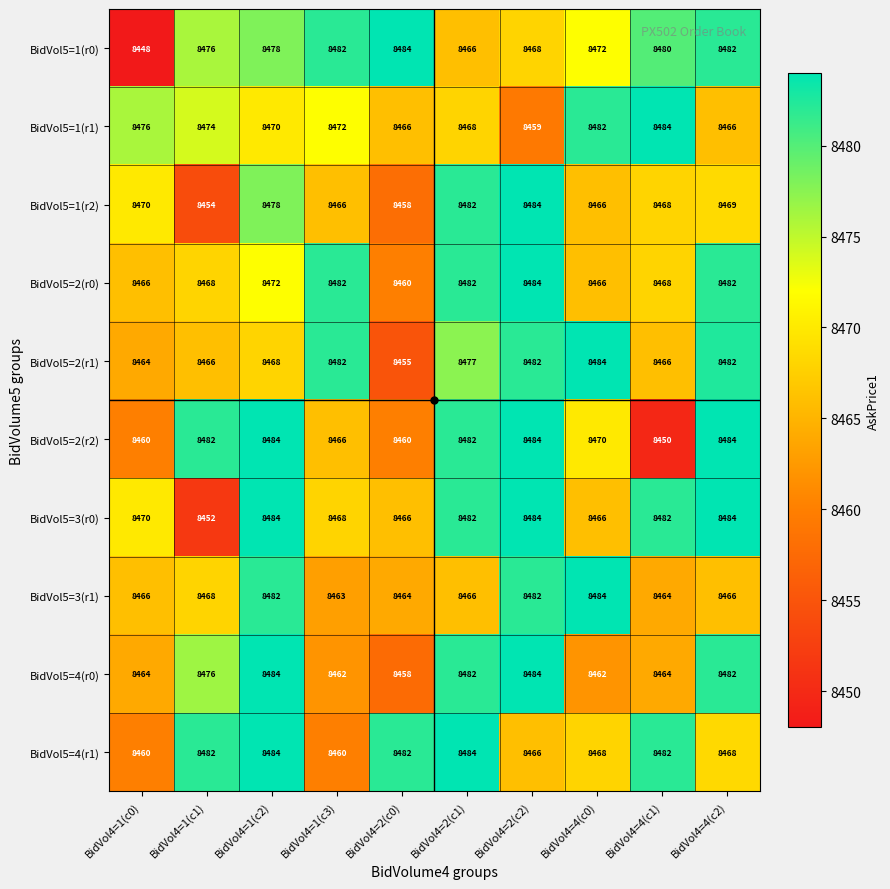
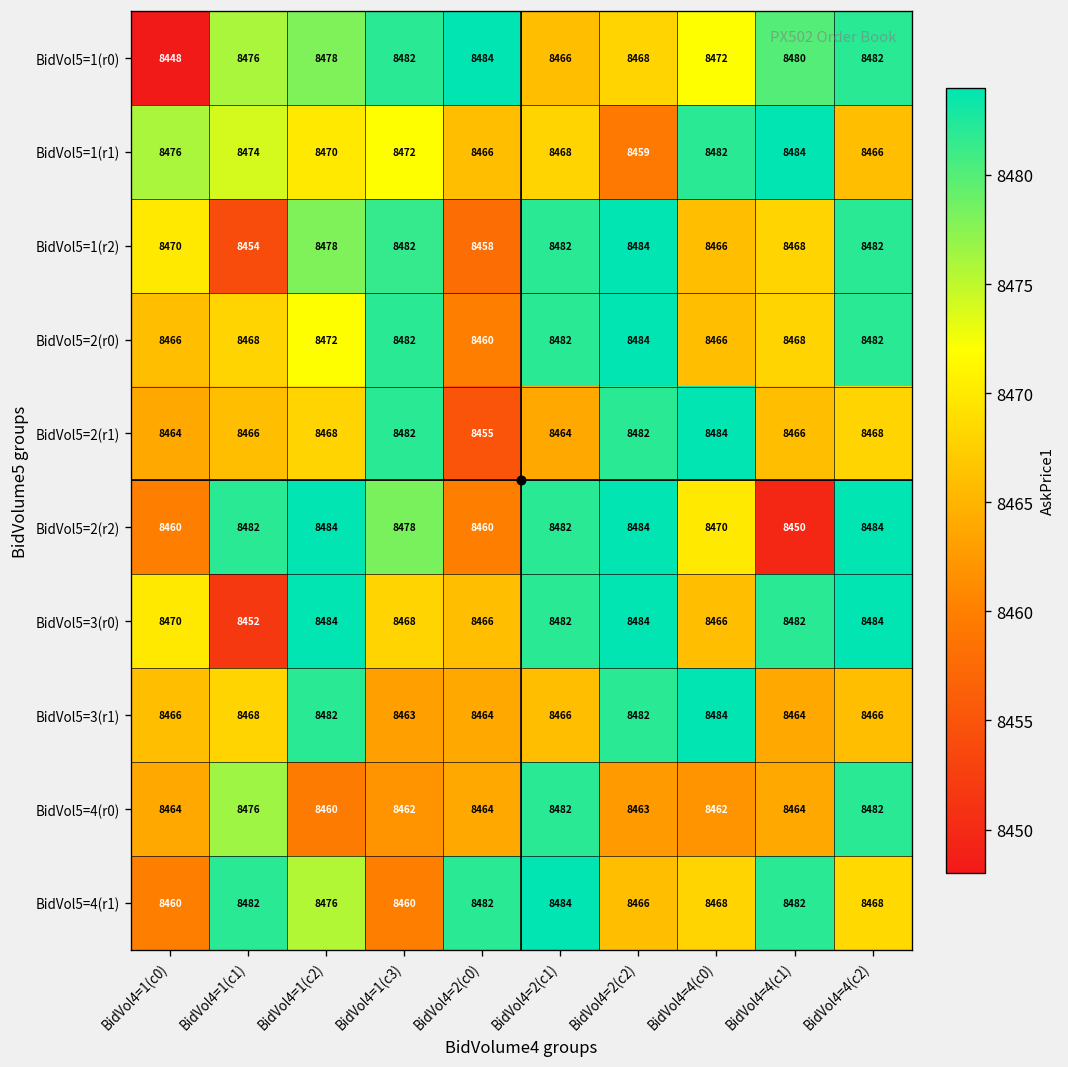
BidVol5=1(r2), BidVol4=1(c3): 8466 -> 8482
BidVol5=1(r2), BidVol4=4(c2): 8469 -> 8482
BidVol5=2(r1), BidVol4=2(c1): 8477 -> 8464
BidVol5=2(r1), BidVol4=4(c2): 8482 -> 8468
BidVol5=2(r2), BidVol4=1(c3): 8466 -> 8478
BidVol5=4(r0), BidVol4=1(c2): 8484 -> 8460
BidVol5=4(r0), BidVol4=2(c0): 8458 -> 8464
BidVol5=4(r0), BidVol4=2(c2): 8484 -> 8463
BidVol5=4(r1), BidVol4=1(c2): 8484 -> 8476
